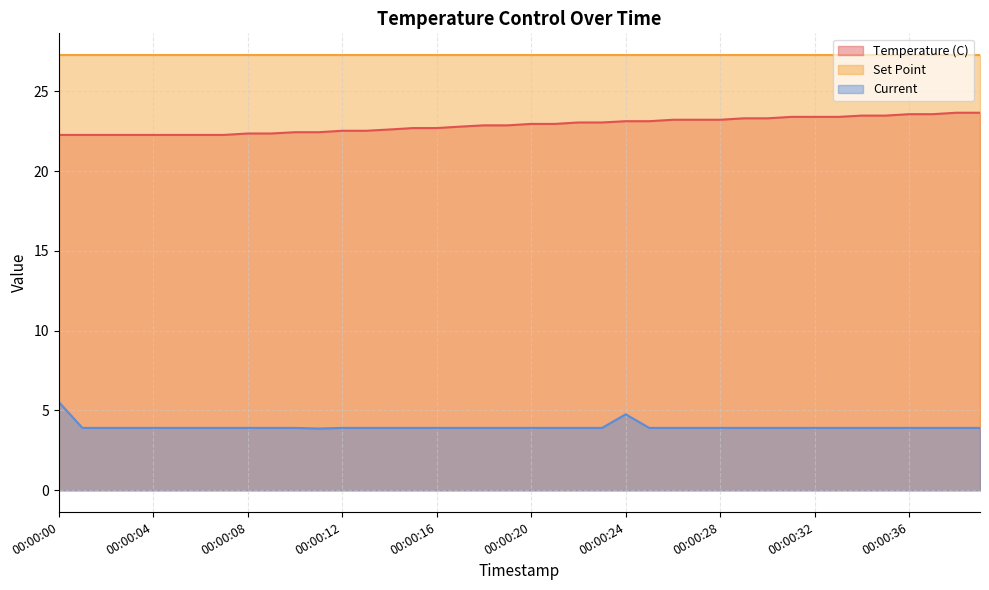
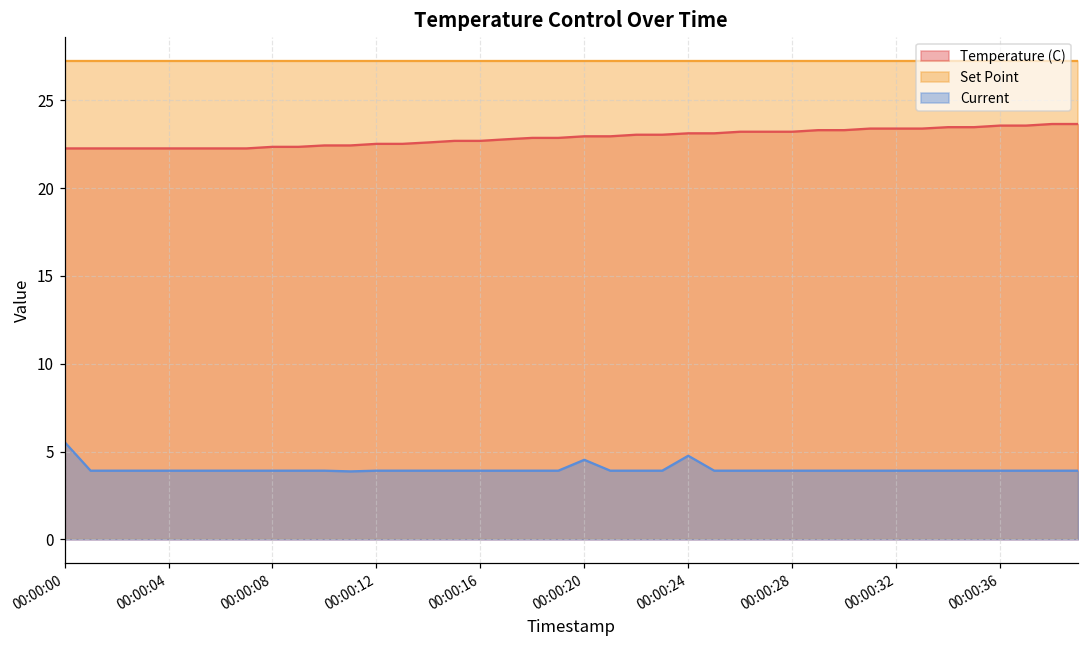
Current, 00:00:20: 3.9 -> 4.5
